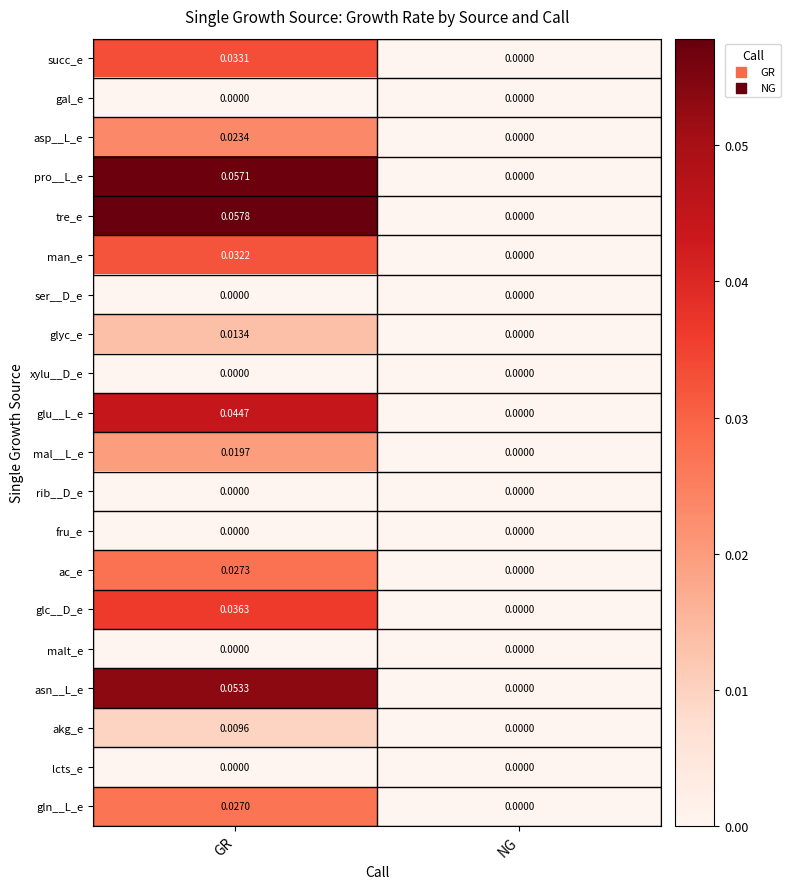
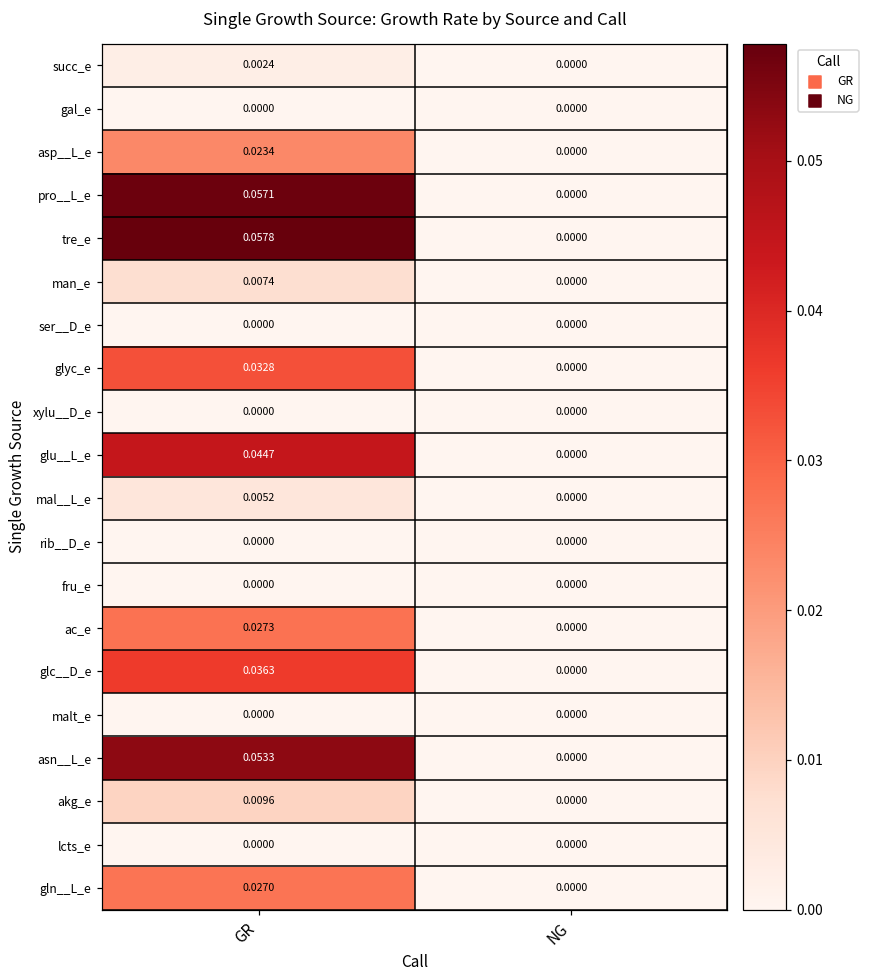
succ_e, GR: 0.0331 -> 0.0024
man_e, GR: 0.0322 -> 0.0074
glyc_e, GR: 0.0134 -> 0.0328
mal__L_e, GR: 0.0197 -> 0.0052
